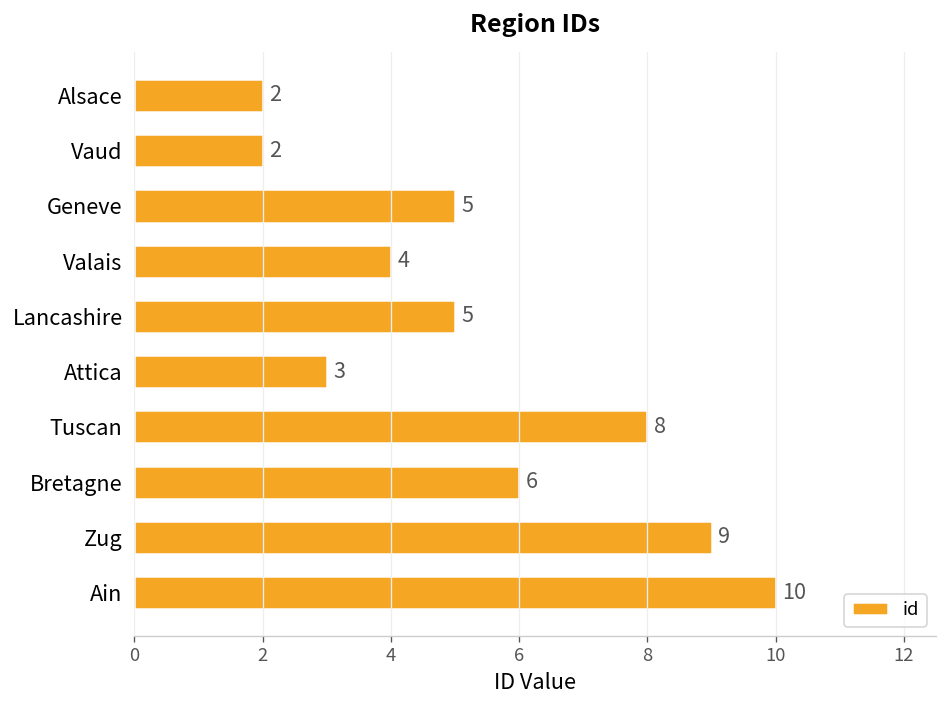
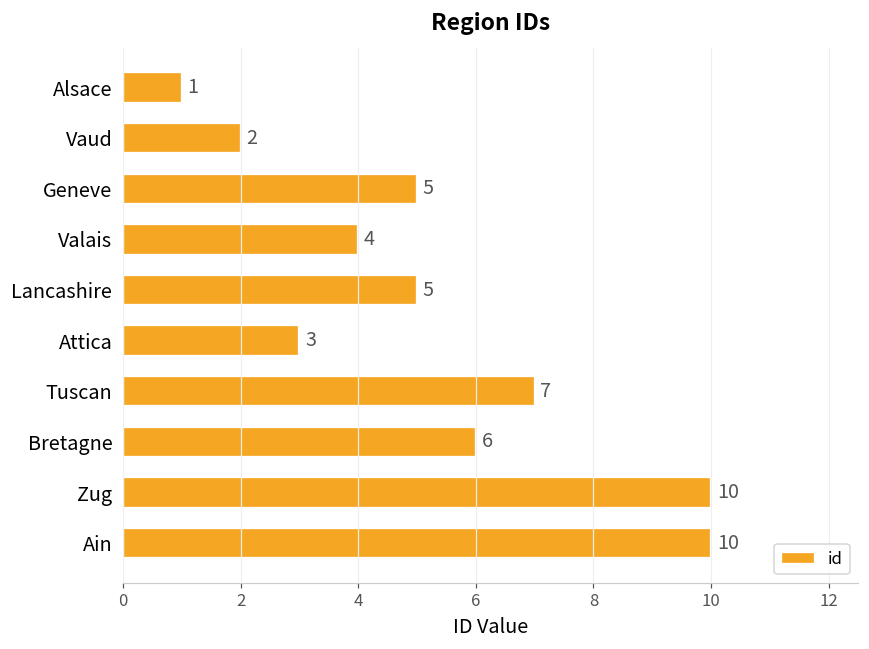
Alsace: 2 -> 1
Tuscan: 8 -> 7
Zug: 9 -> 10
